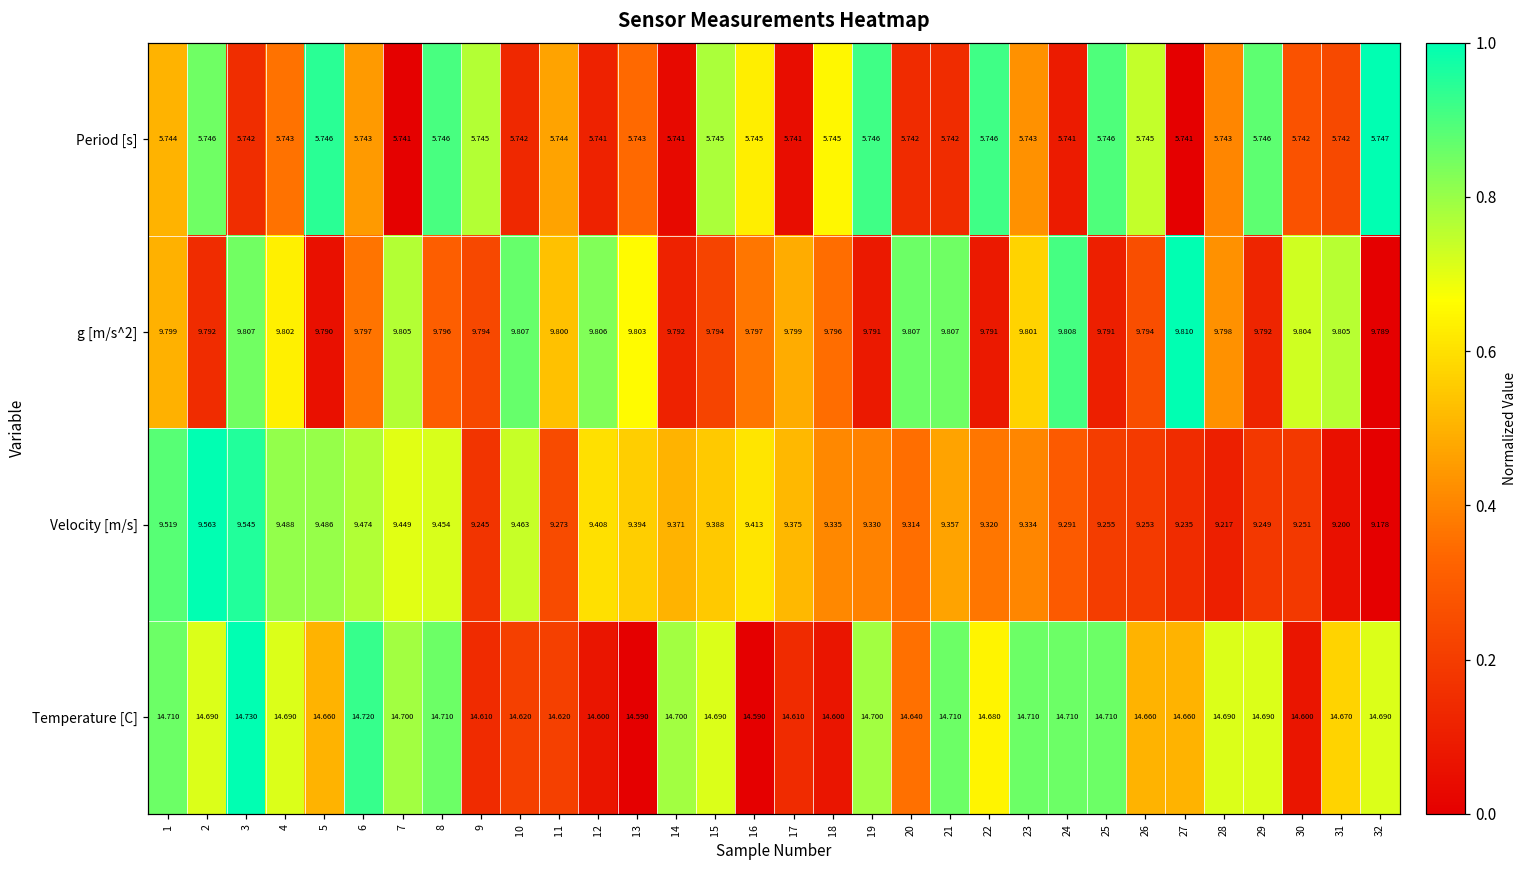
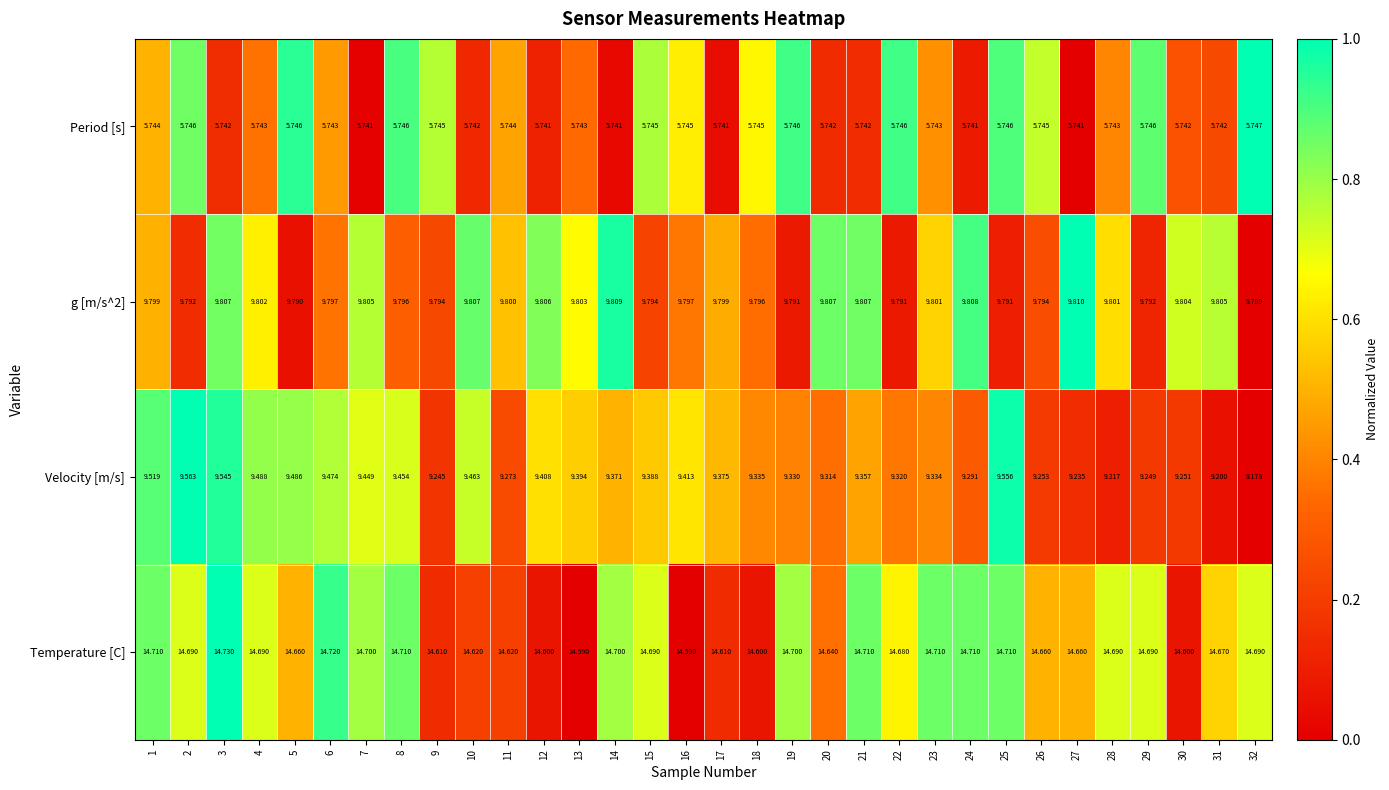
g [m/s^2], 14: 9.792 -> 9.809
g [m/s^2], 28: 9.798 -> 9.801
Velocity [m/s], 25: 9.255 -> 9.556
